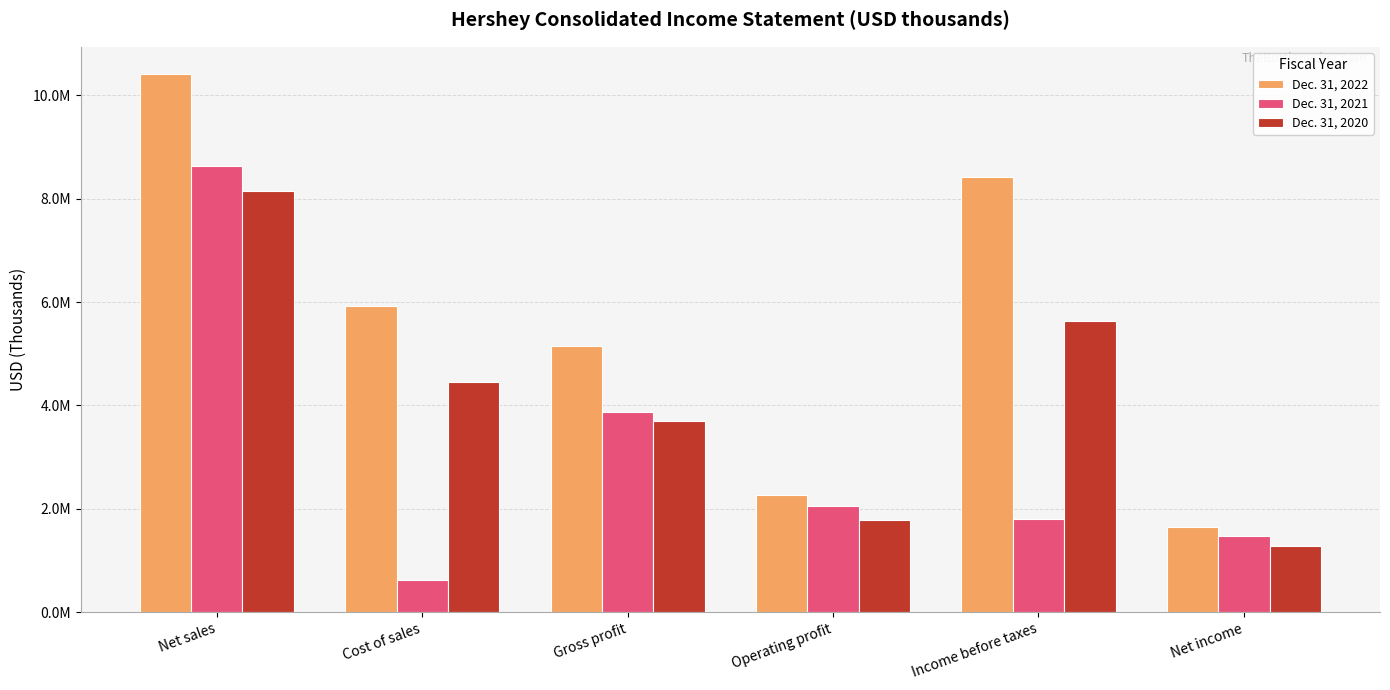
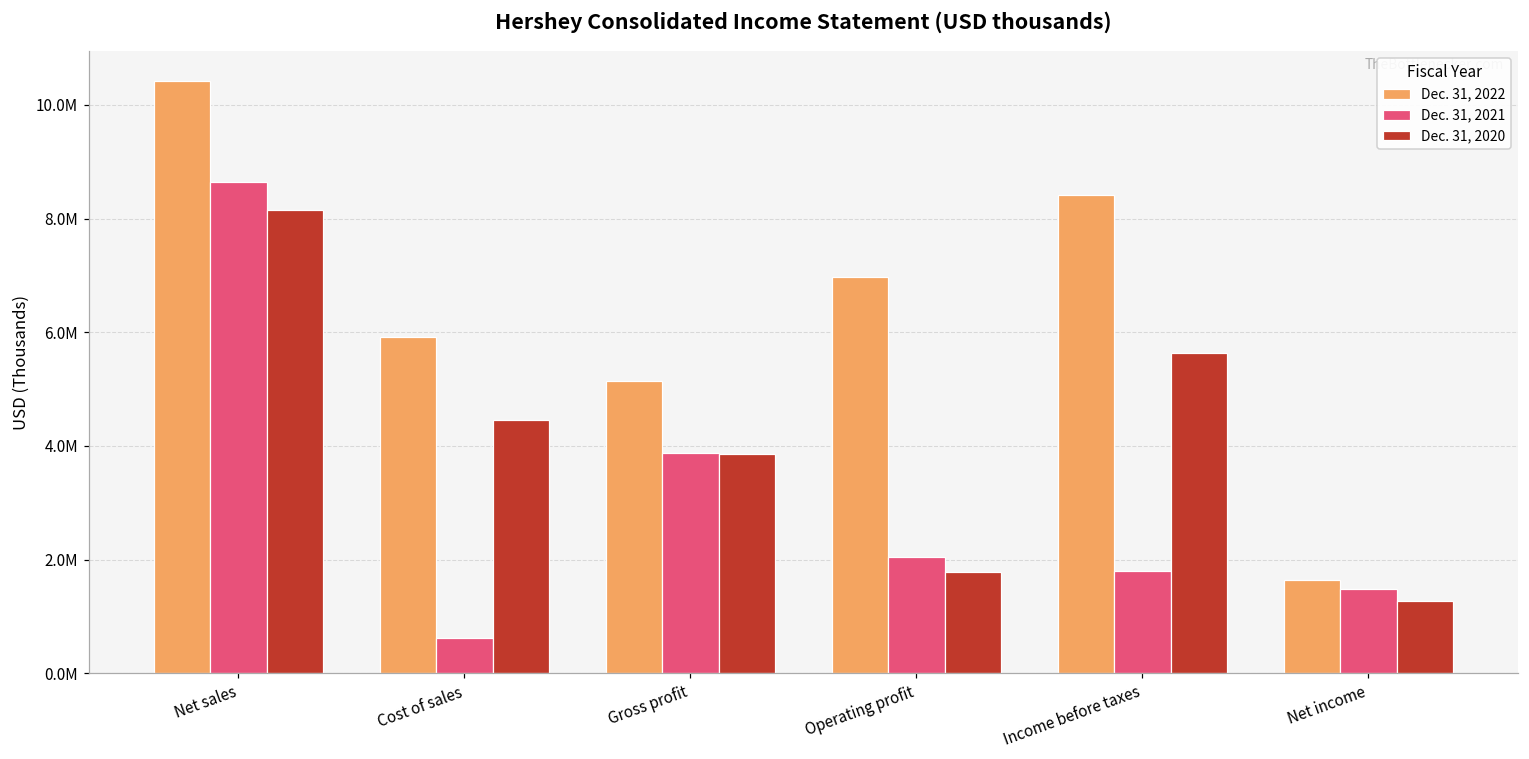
Dec. 31, 2020, Gross profit: 3700000 -> 3900000
Dec. 31, 2022, Operating profit: 2300000 -> 7000000
